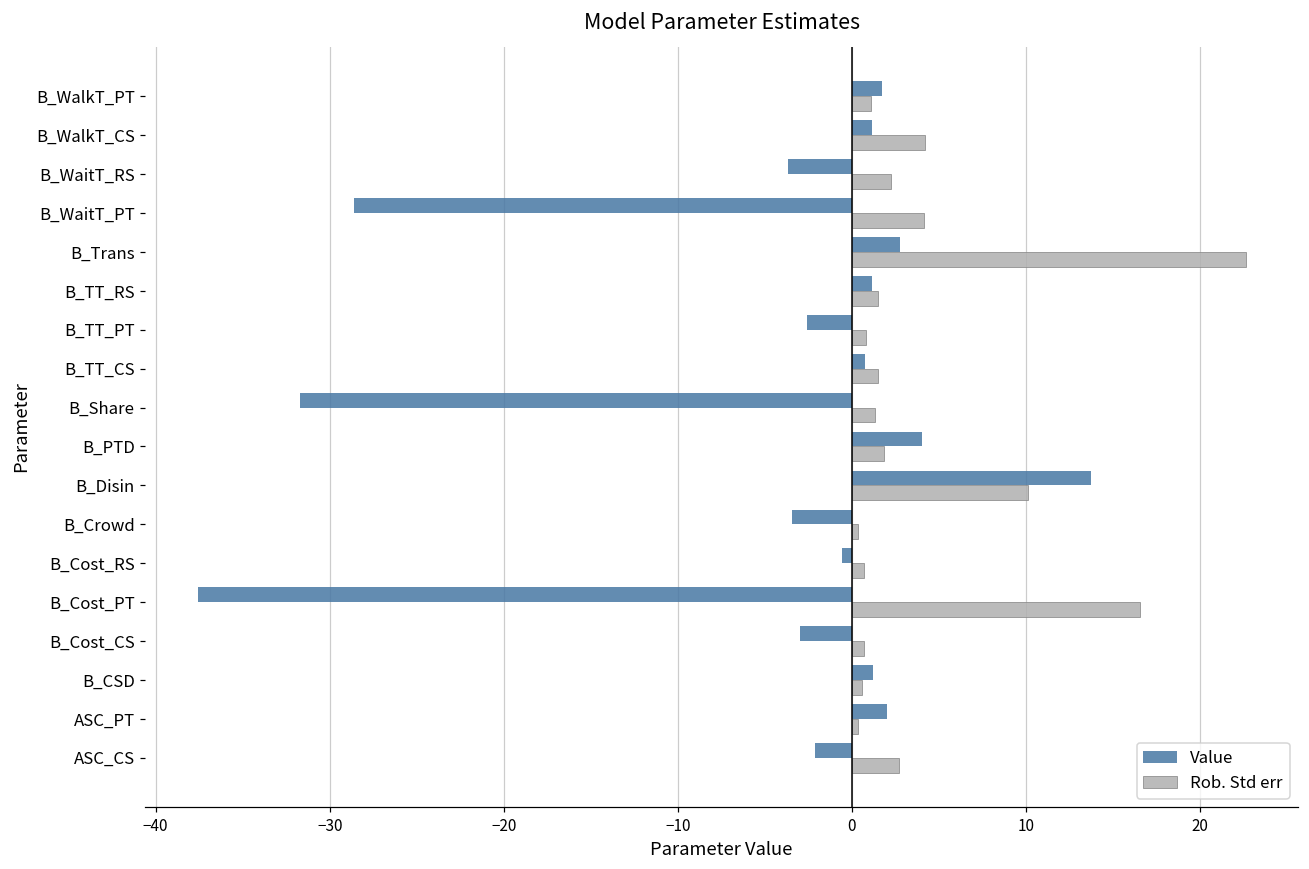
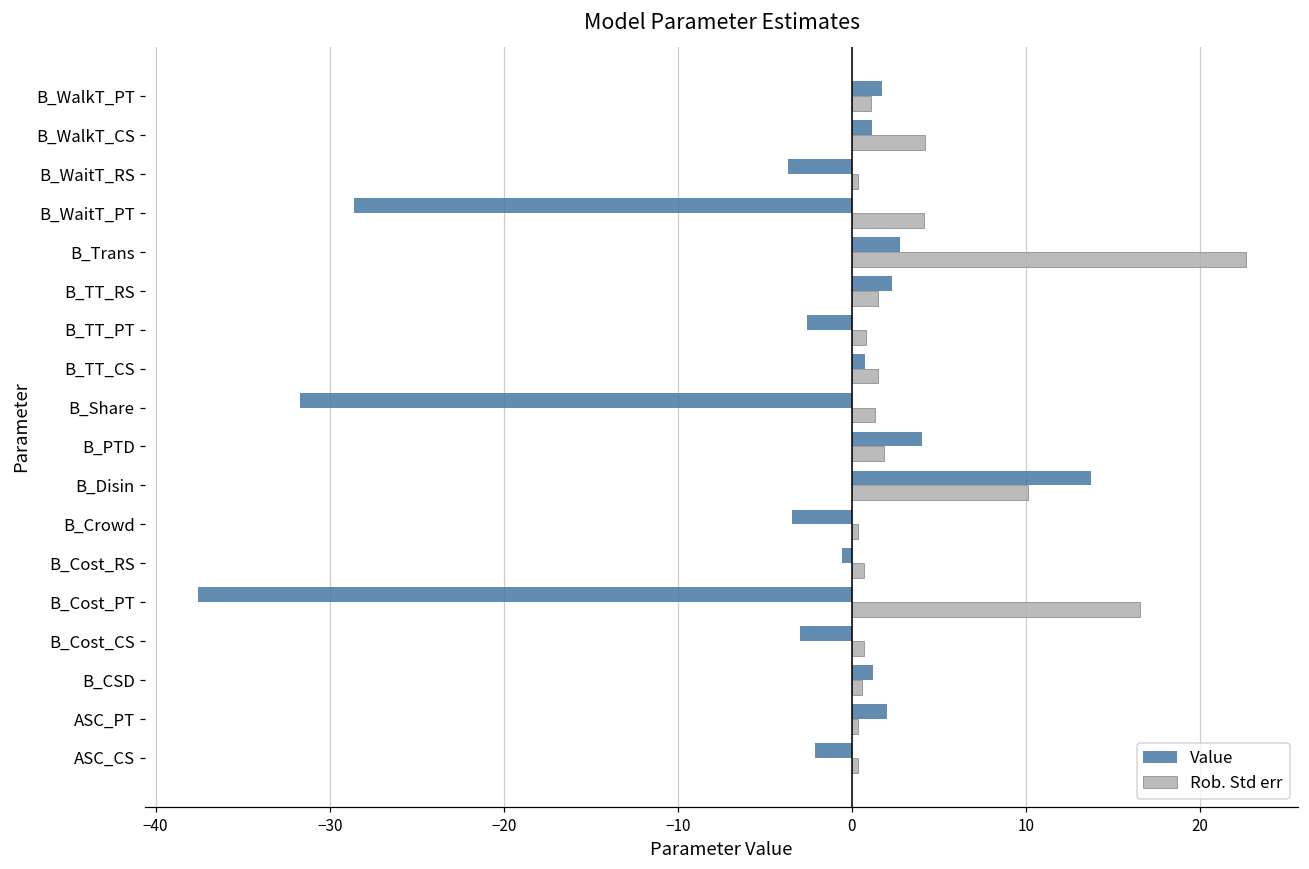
Rob. Std err, B_WaitT_RS: 2.3 -> 0.4
Value, B_TT_RS: 1.1 -> 2.3
Rob. Std err, ASC_CS: 2.7 -> 0.4
